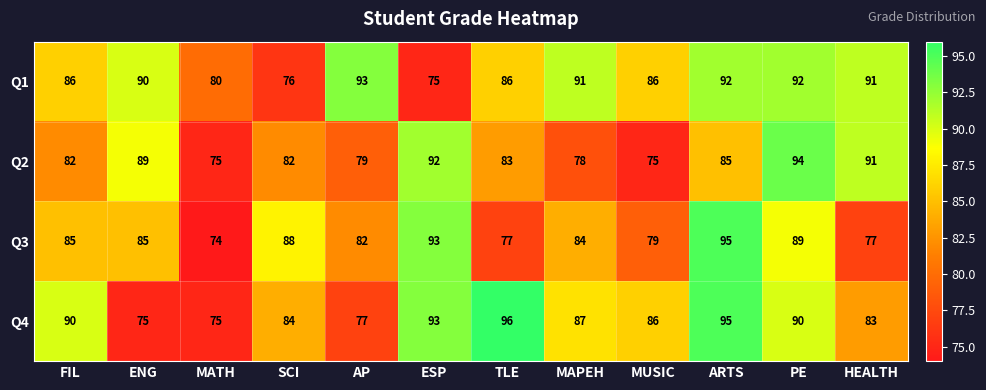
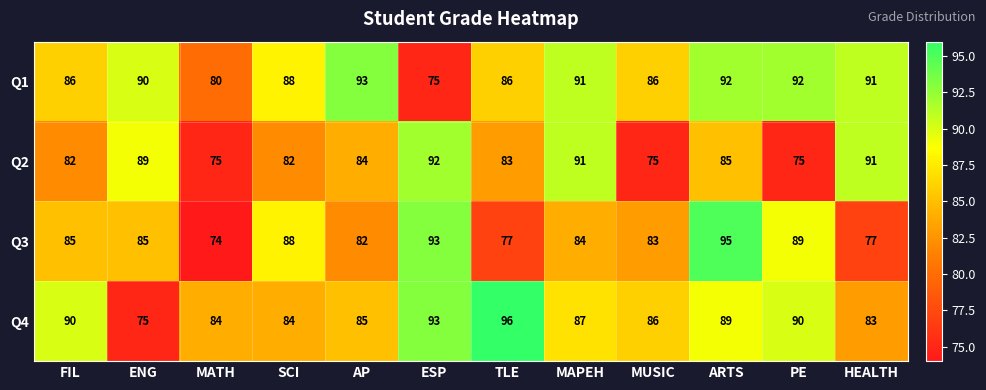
Q1, SCI: 76 -> 88
Q2, AP: 79 -> 84
Q2, MAPEH: 78 -> 91
Q2, PE: 94 -> 75
Q3, MUSIC: 79 -> 83
Q4, MATH: 75 -> 84
Q4, AP: 77 -> 85
Q4, ARTS: 95 -> 89
